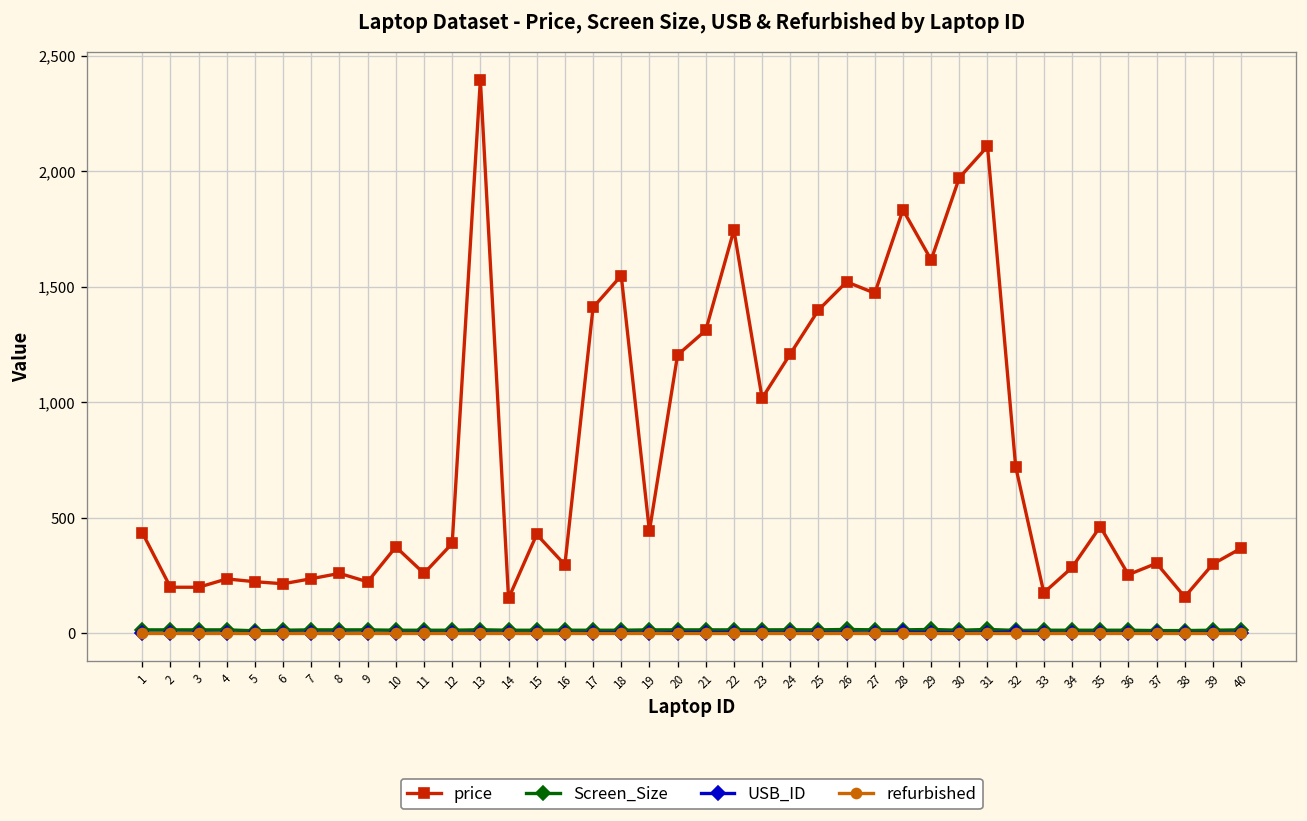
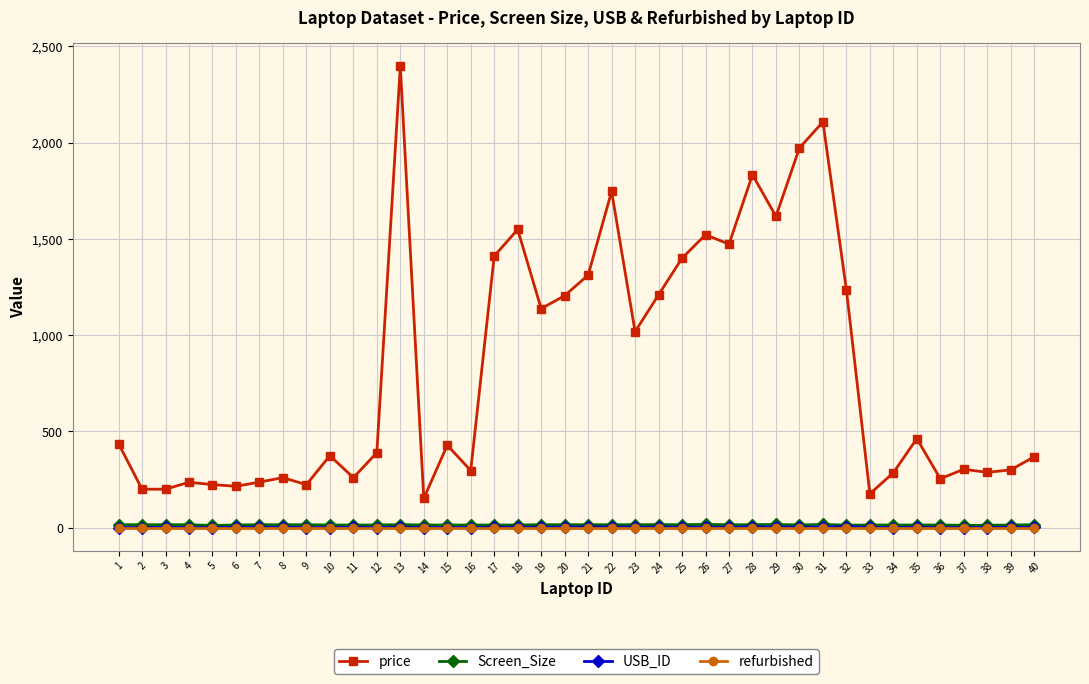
price, 19: 440 -> 1,140
price, 32: 720 -> 1,240
price, 38: 160 -> 290
